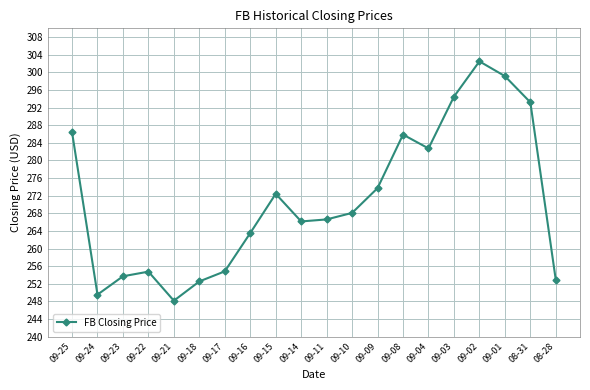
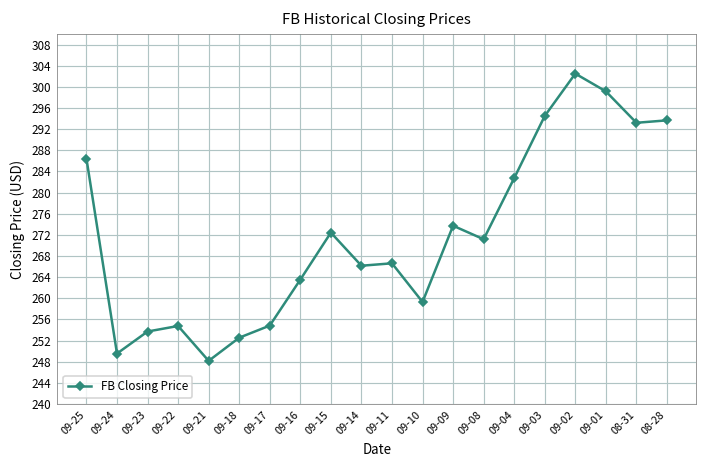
09-10: 268 -> 259
09-08: 286 -> 271
08-28: 253 -> 294
